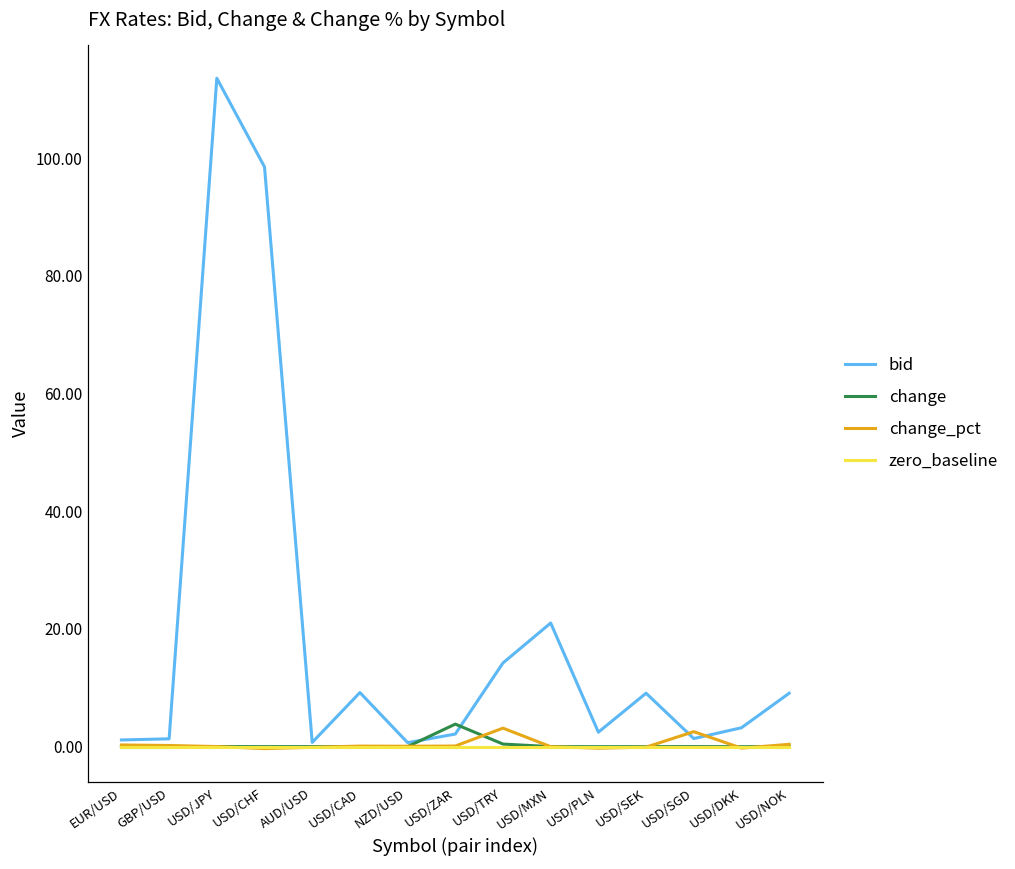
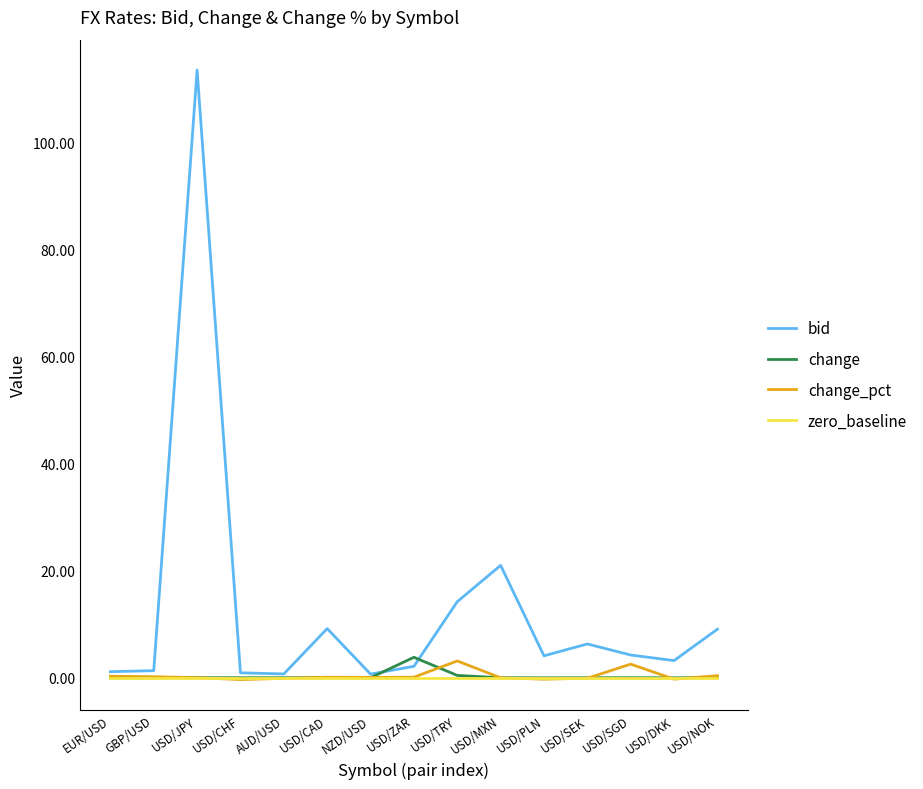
bid, USD/CHF: 99 -> 1
bid, USD/PLN: 2 -> 4
bid, USD/SEK: 9 -> 6
bid, USD/SGD: 1 -> 4
